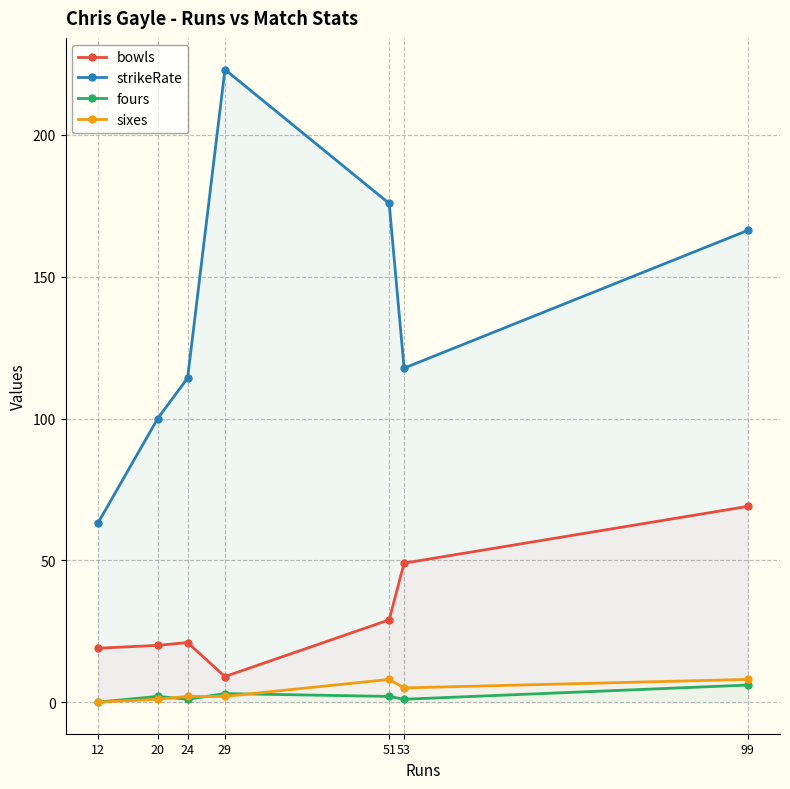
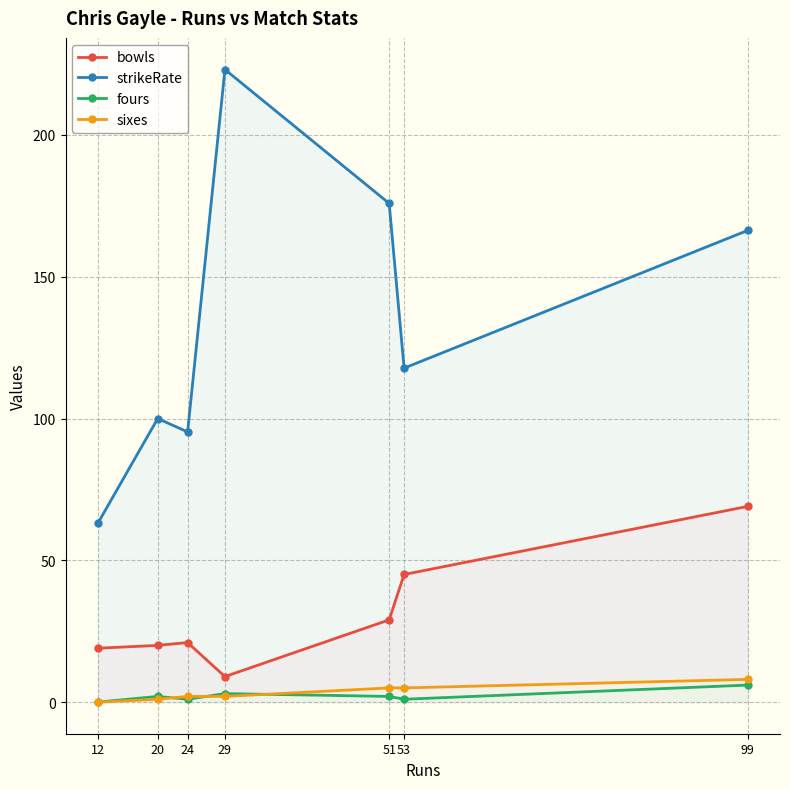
strikeRate, 24: 114 -> 95
sixes, 51: 8 -> 5
bowls, 53: 49 -> 45
